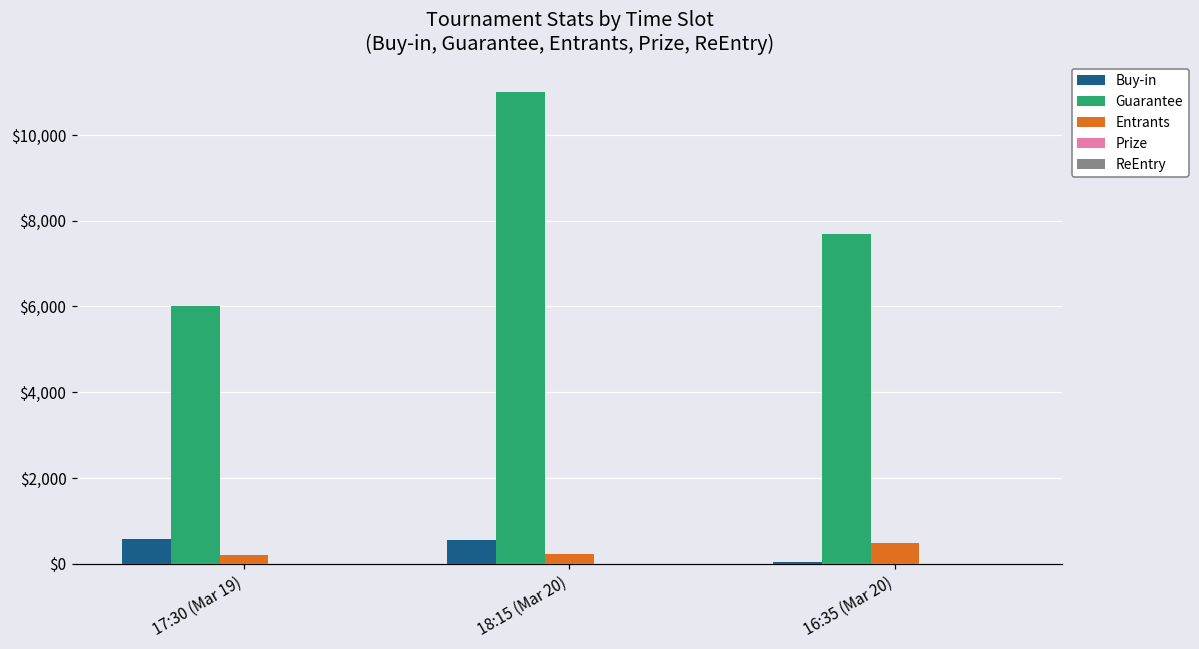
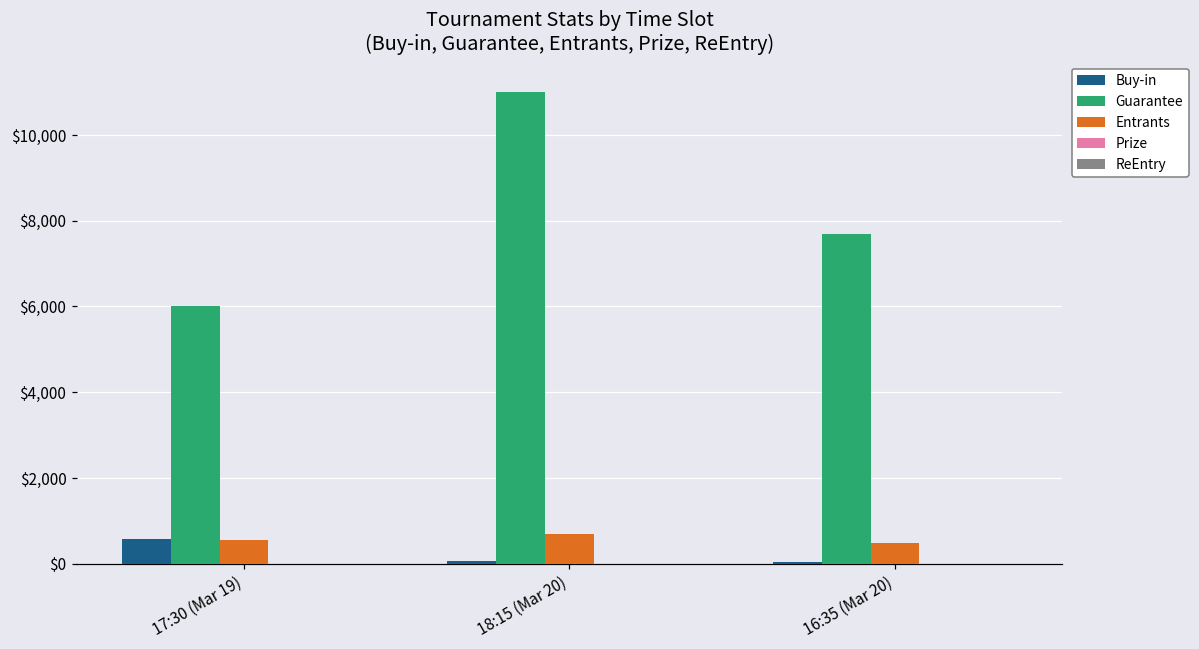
Entrants, 17:30 (Mar 19): $200 -> $500
Buy-in, 18:15 (Mar 20): $600 -> $100
Entrants, 18:15 (Mar 20): $200 -> $700
